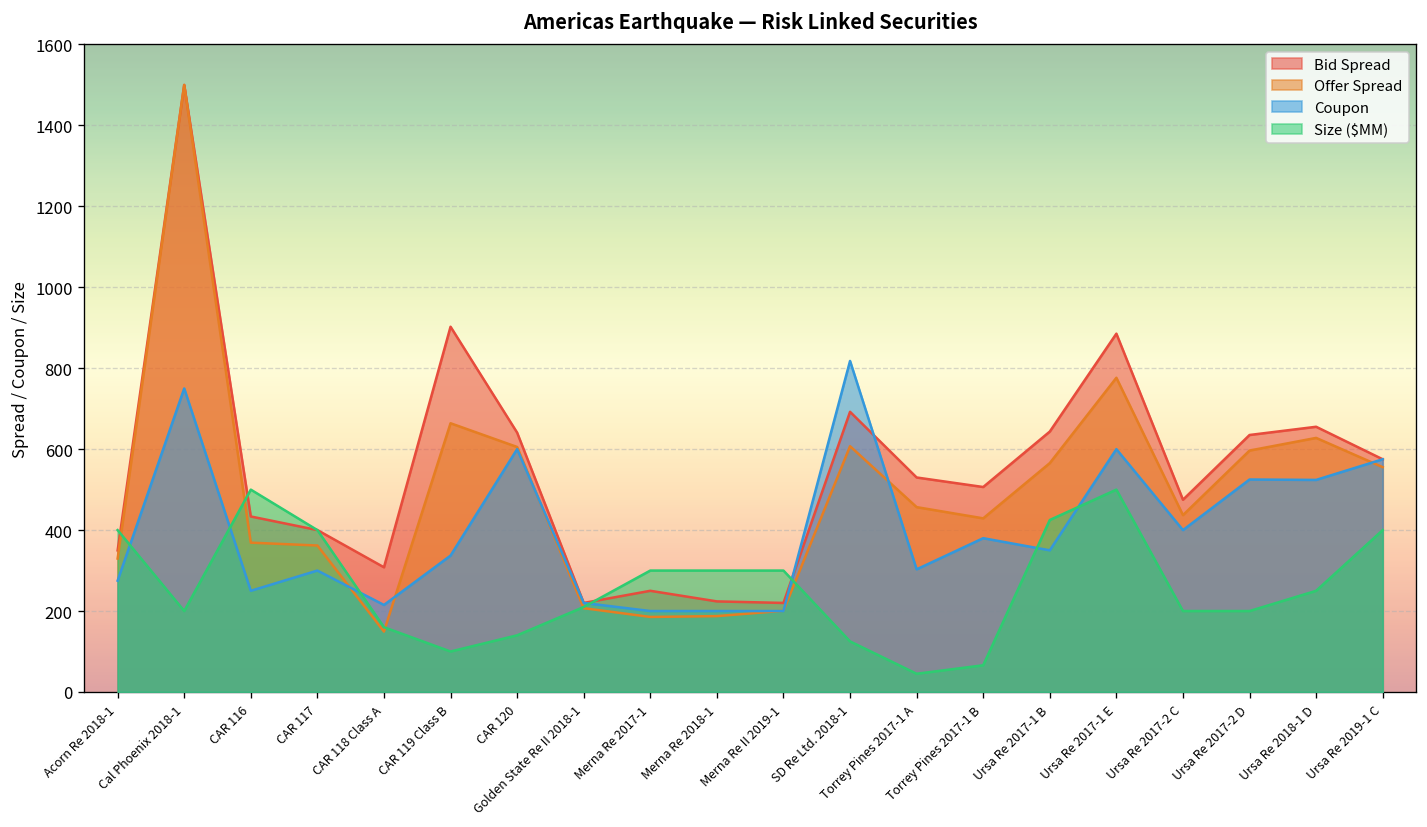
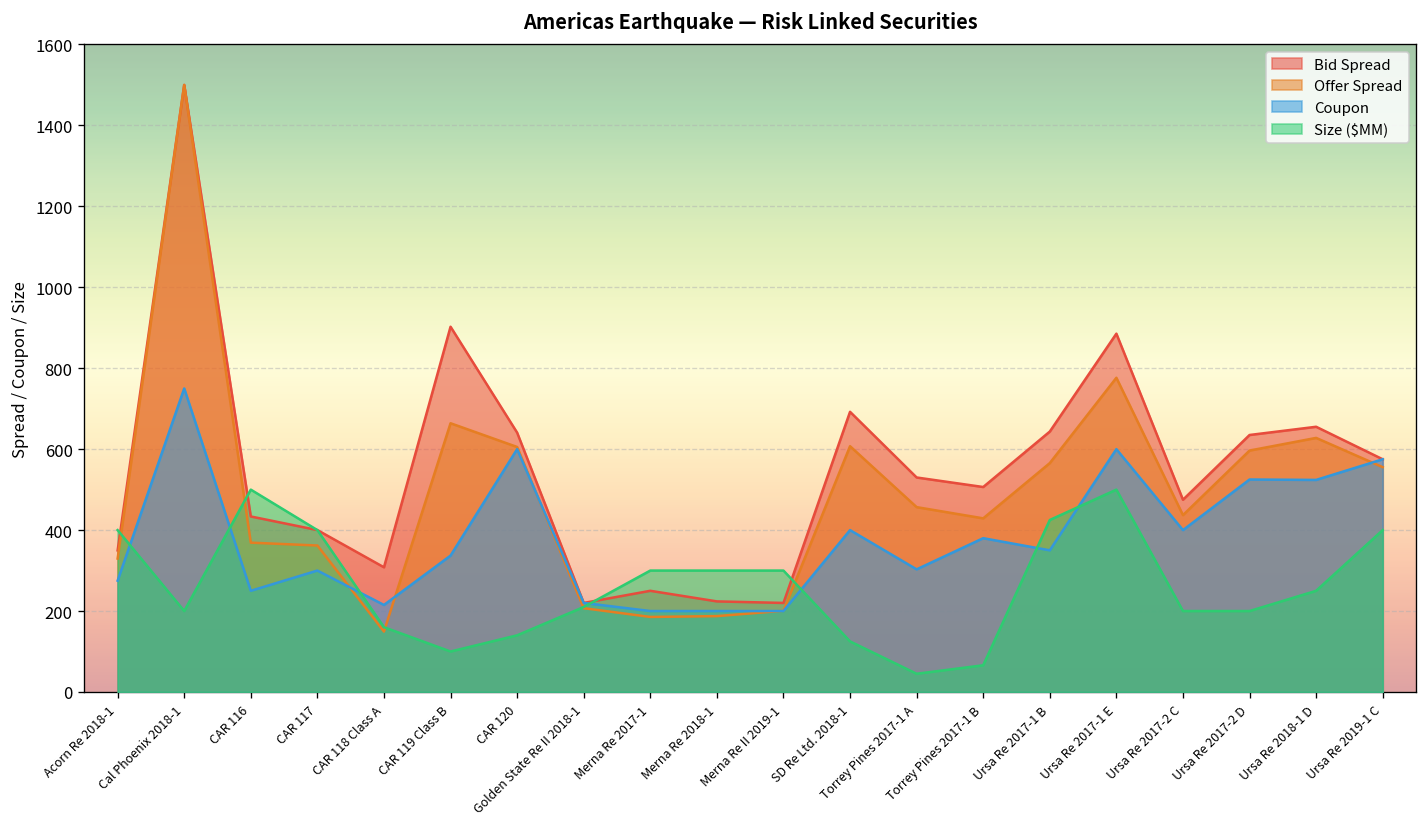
Coupon, SD Re Ltd. 2018-1: 820 -> 400
